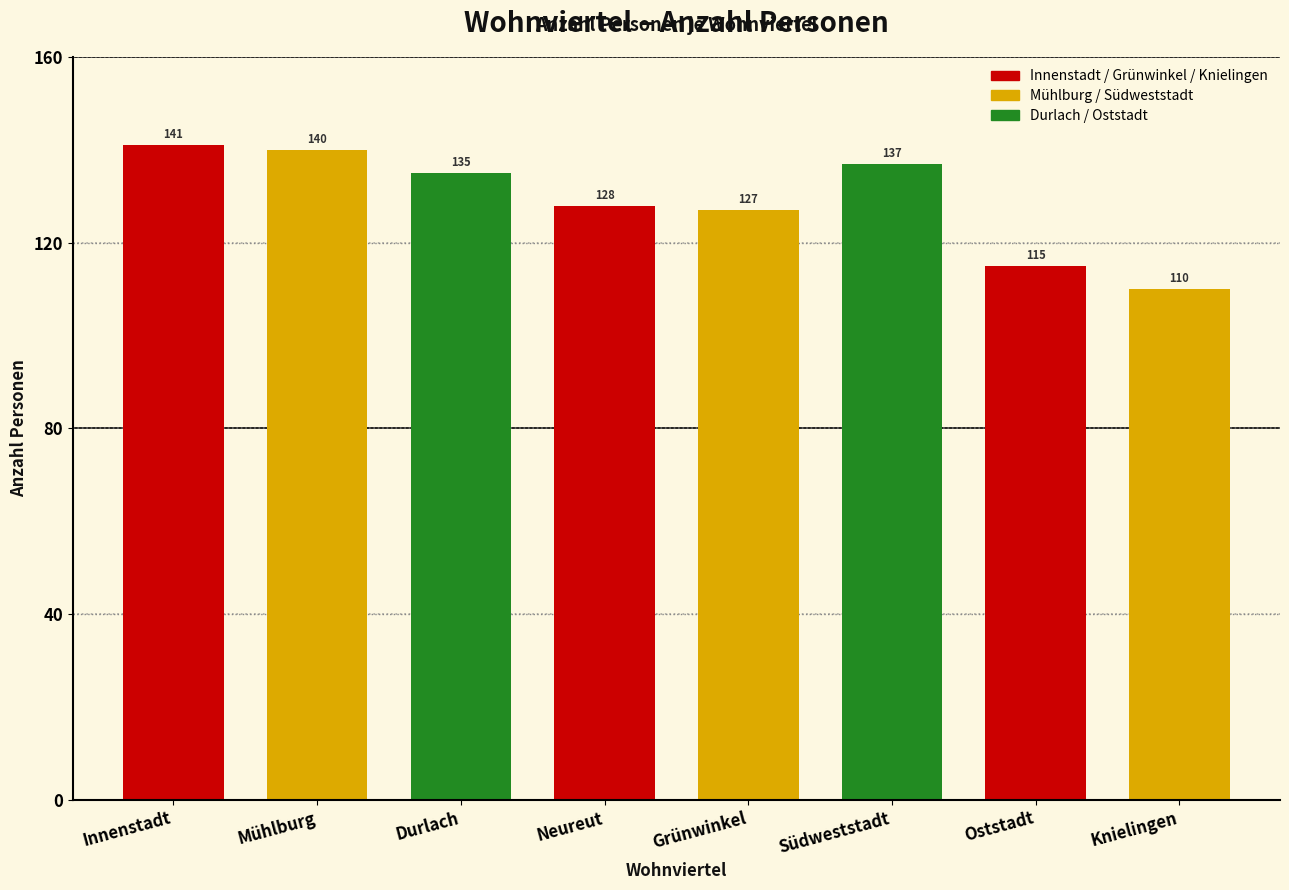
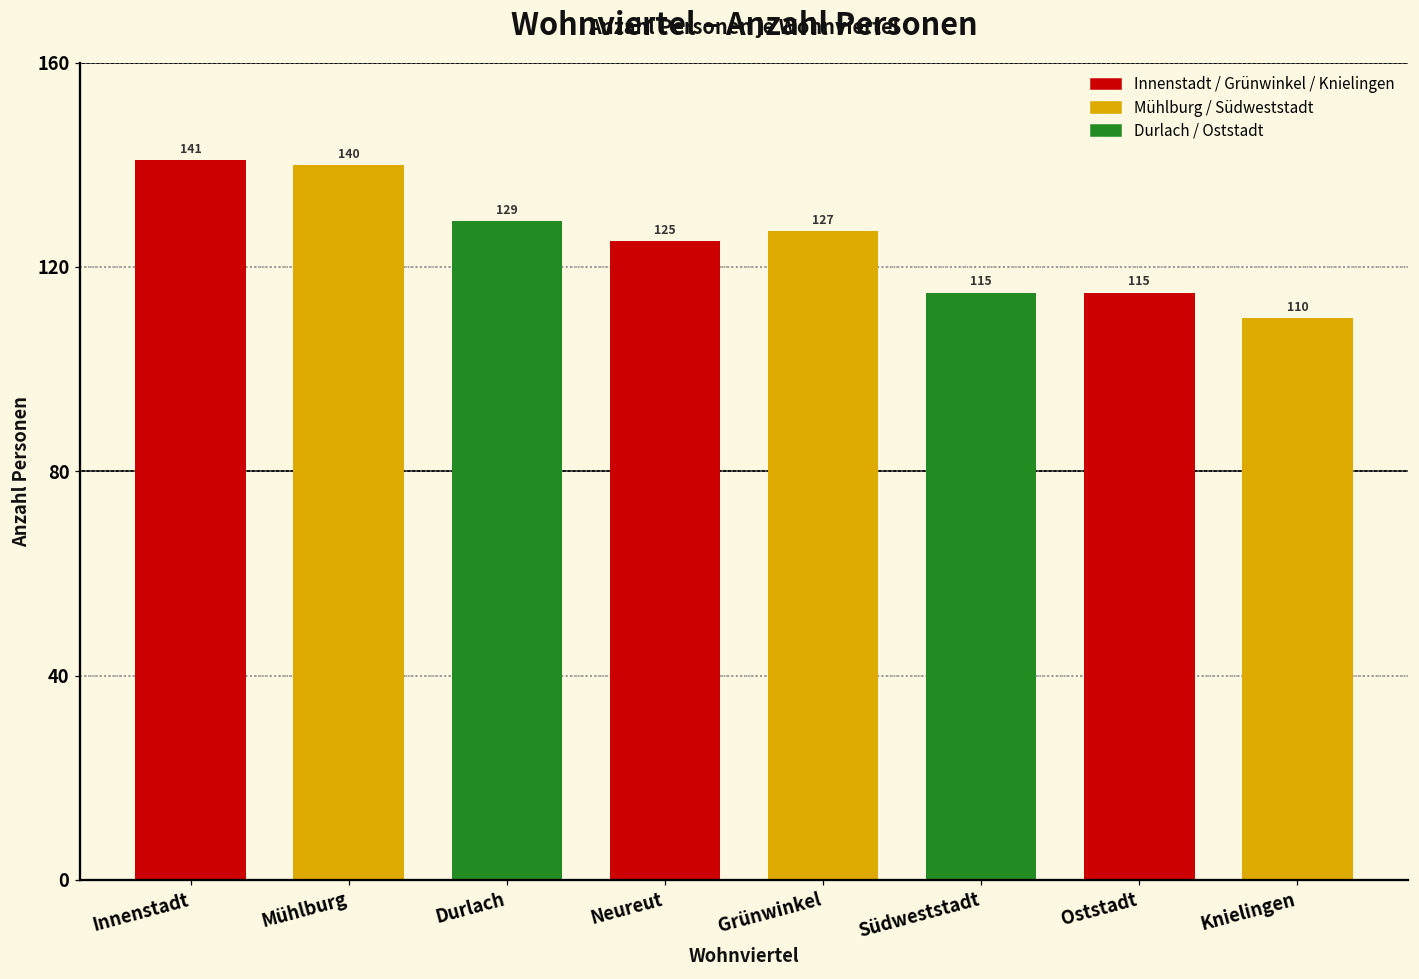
Durlach: 135 -> 129
Neureut: 128 -> 125
Südweststadt: 137 -> 115
